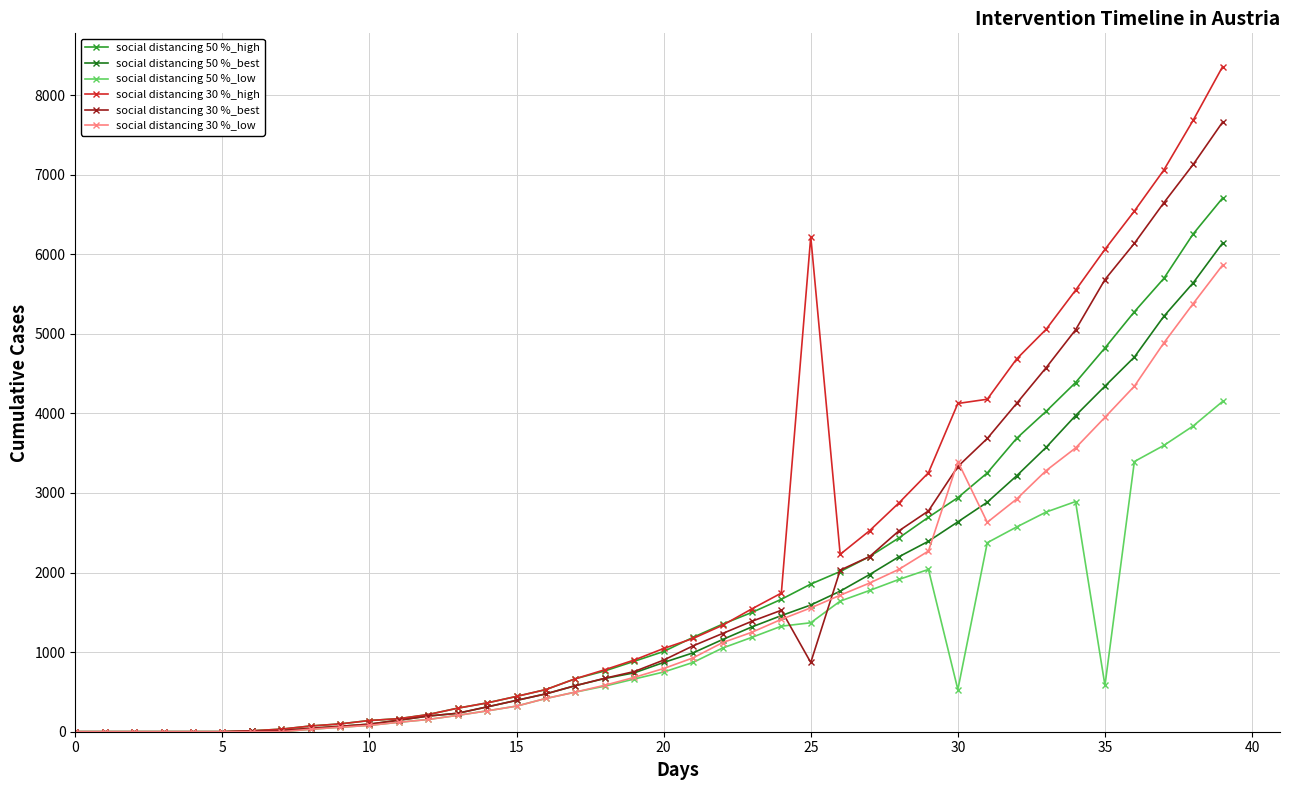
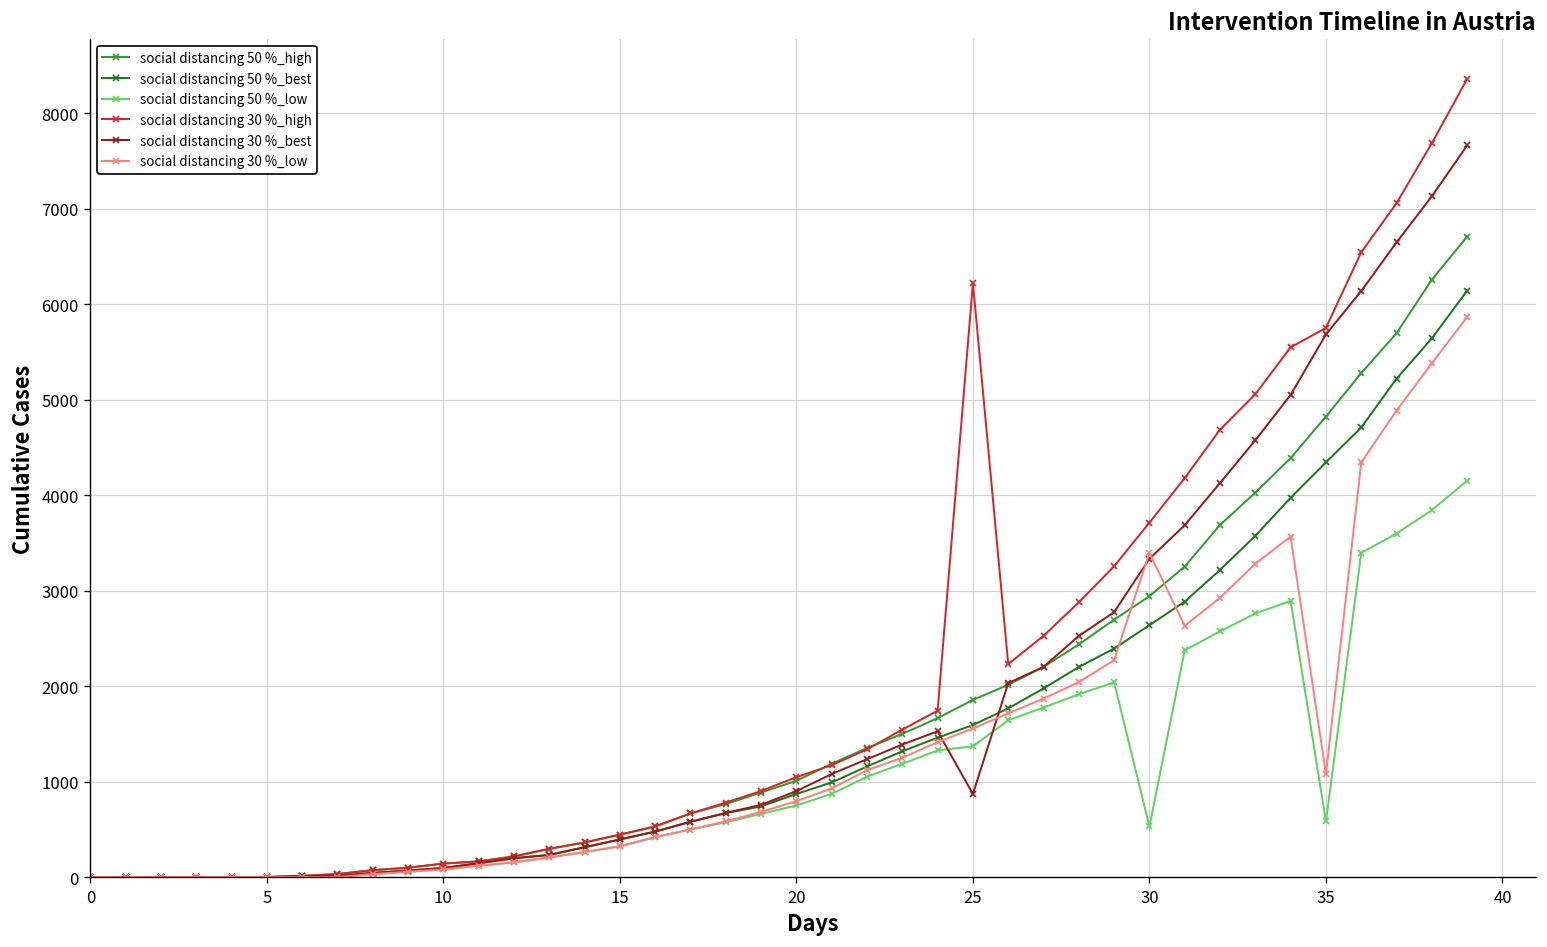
social distancing 30 %_high, 30: 4100 -> 3700
social distancing 30 %_high, 35: 6100 -> 5800
social distancing 30 %_low, 35: 4000 -> 1100
